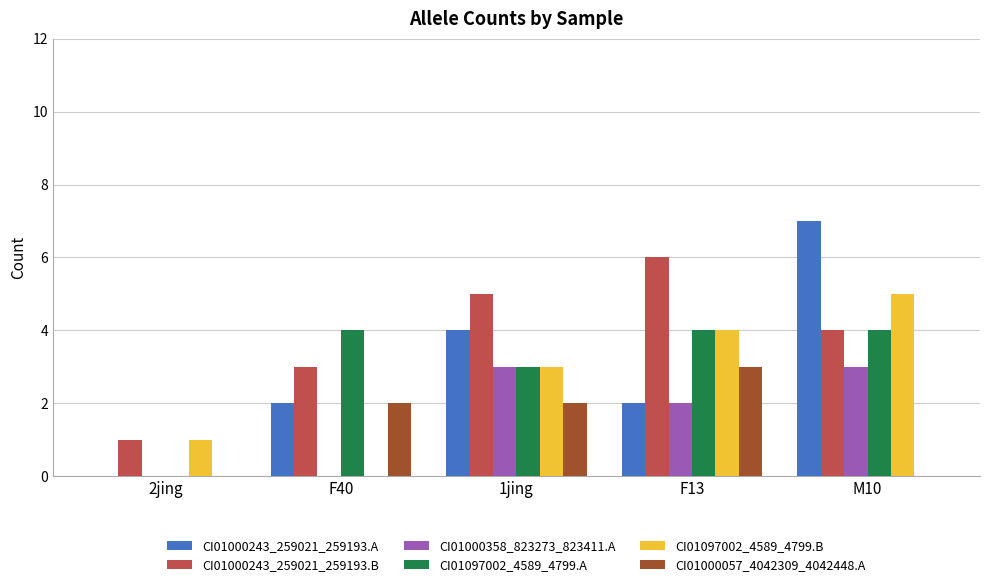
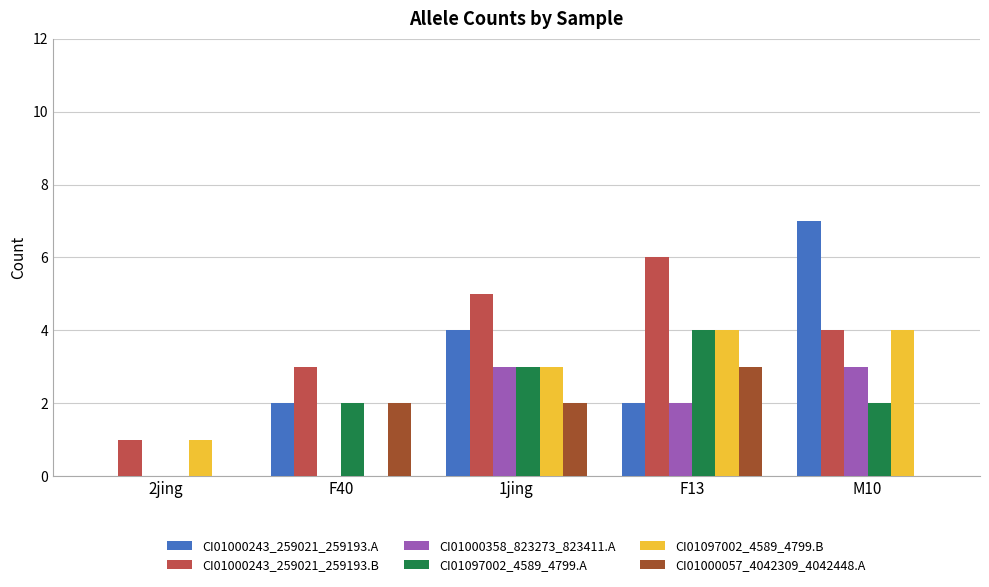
CI01097002_4589_4799.A, F40: 4 -> 2
CI01097002_4589_4799.A, M10: 4 -> 2
CI01097002_4589_4799.B, M10: 5 -> 4
